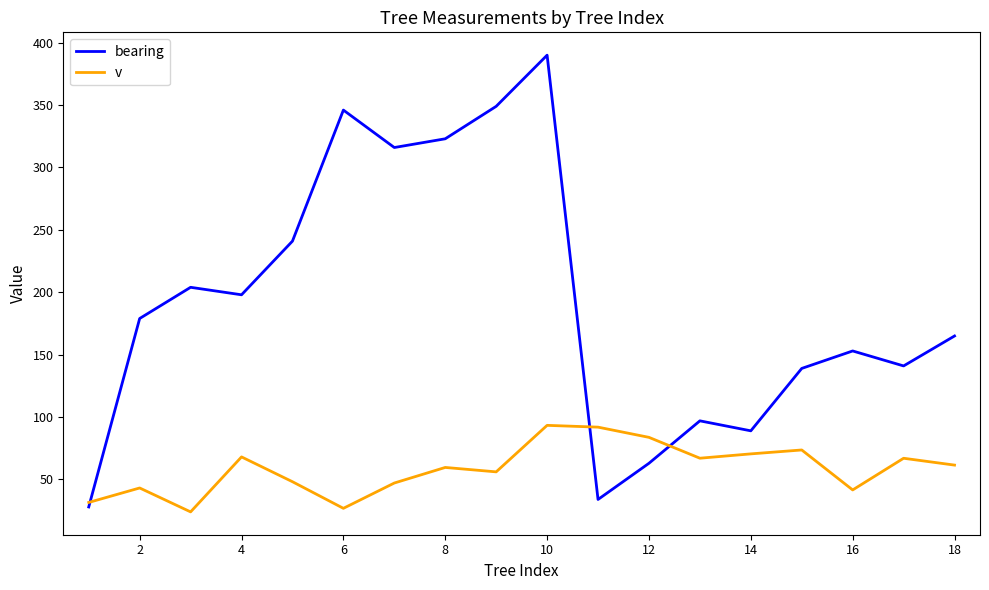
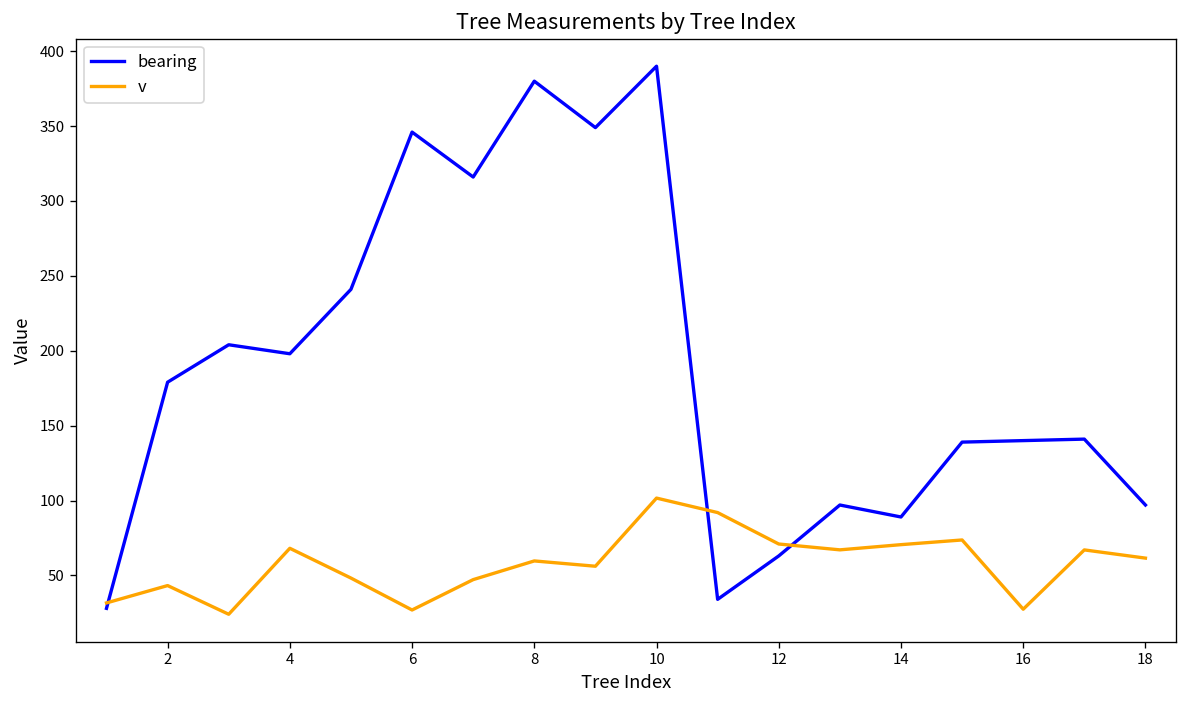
bearing, 8: 323 -> 380
v, 10: 93 -> 102
v, 12: 84 -> 71
bearing, 16: 153 -> 140
v, 16: 42 -> 27
bearing, 18: 165 -> 97
